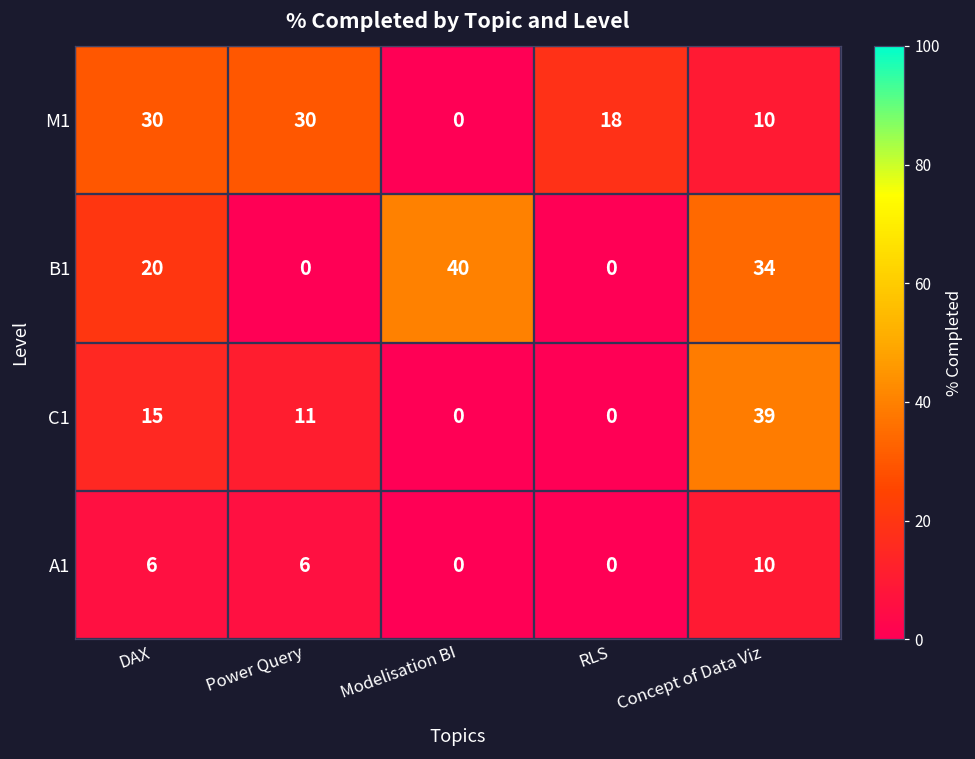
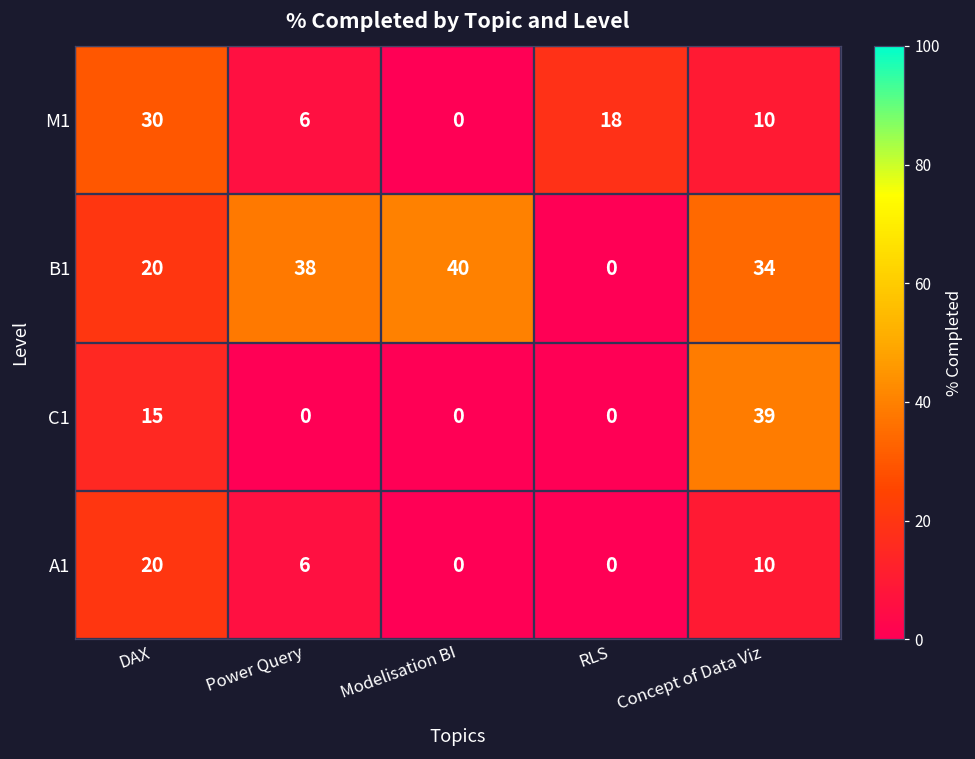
M1, Power Query: 30 -> 6
B1, Power Query: 0 -> 38
C1, Power Query: 11 -> 0
A1, DAX: 6 -> 20
